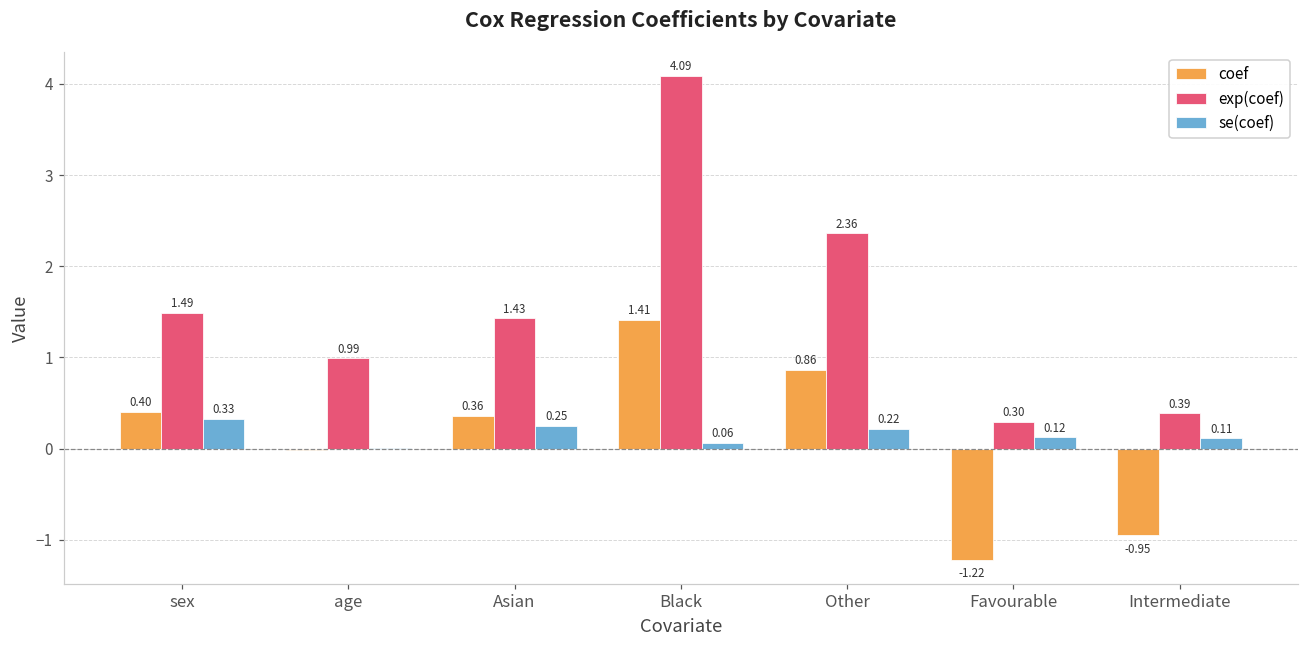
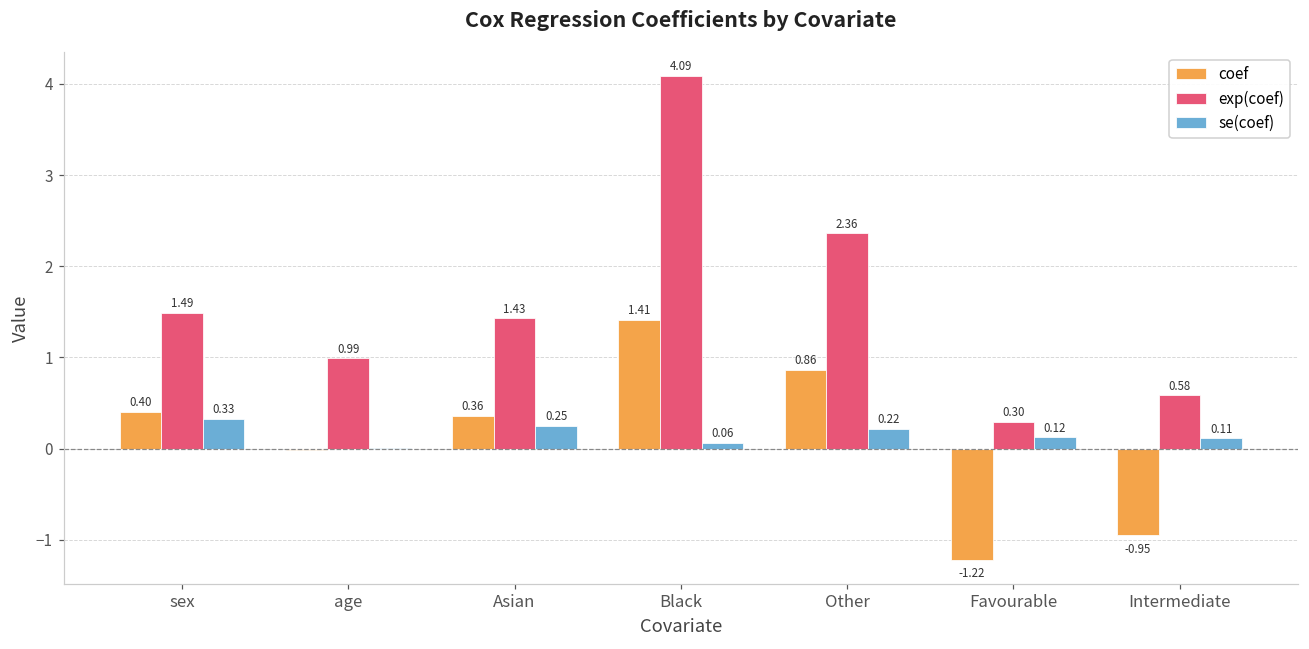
exp(coef), Intermediate: 0.39 -> 0.58
